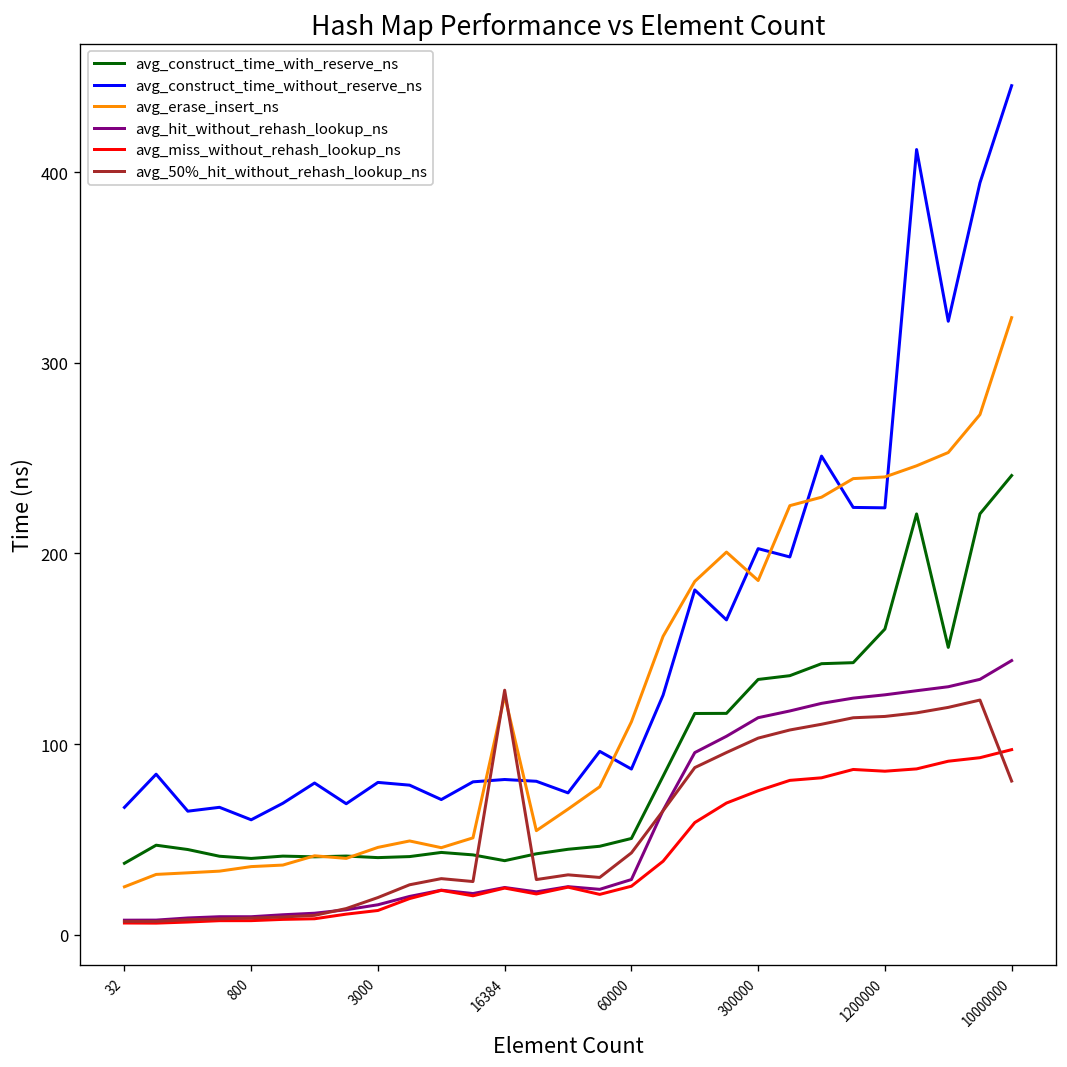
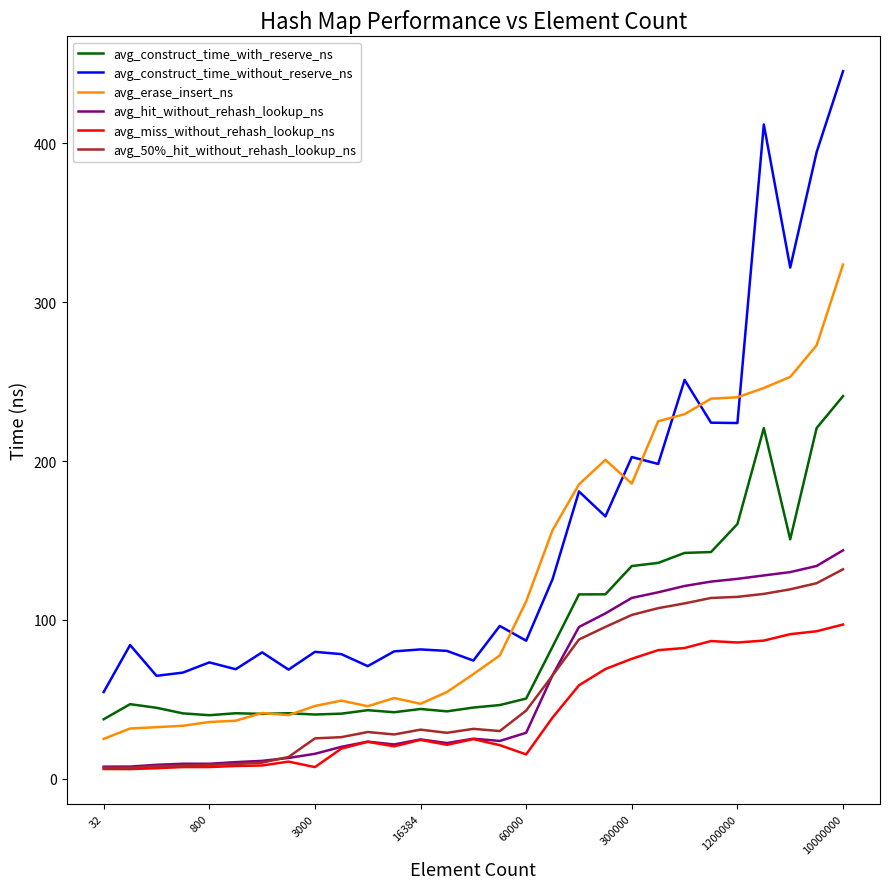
avg_construct_time_without_reserve_ns, 32: 67 -> 55
avg_construct_time_without_reserve_ns, 800: 60 -> 73
avg_miss_without_rehash_lookup_ns, 3000: 13 -> 7
avg_50%_hit_without_rehash_lookup_ns, 3000: 20 -> 25
avg_construct_time_with_reserve_ns, 16384: 39 -> 44
avg_erase_insert_ns, 16384: 125 -> 47
avg_50%_hit_without_rehash_lookup_ns, 16384: 128 -> 31
avg_miss_without_rehash_lookup_ns, 60000: 26 -> 15
avg_50%_hit_without_rehash_lookup_ns, 10000000: 81 -> 132
